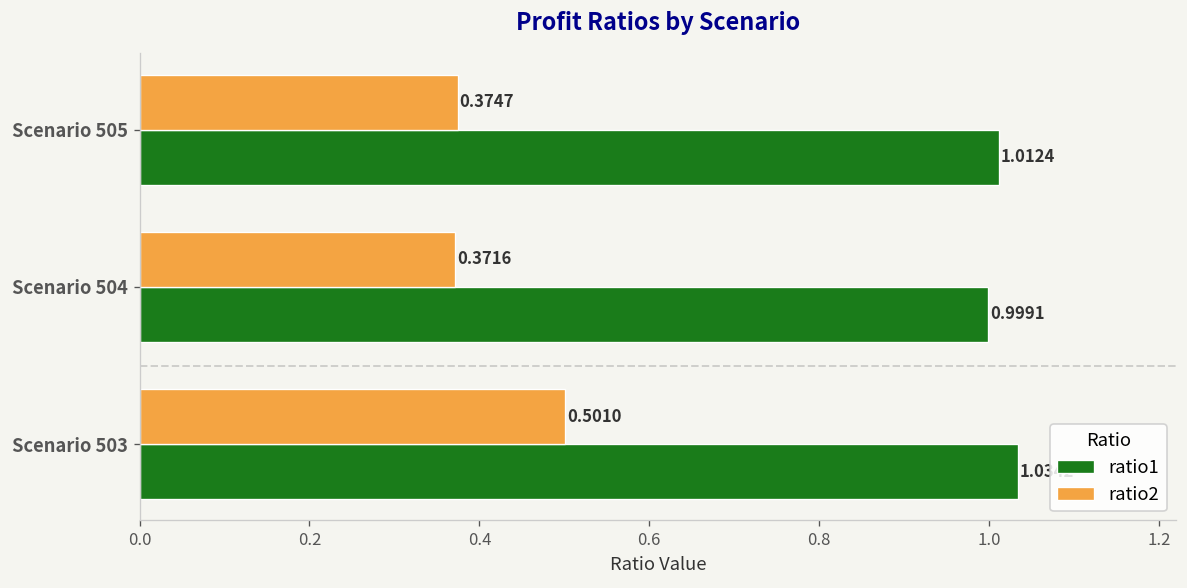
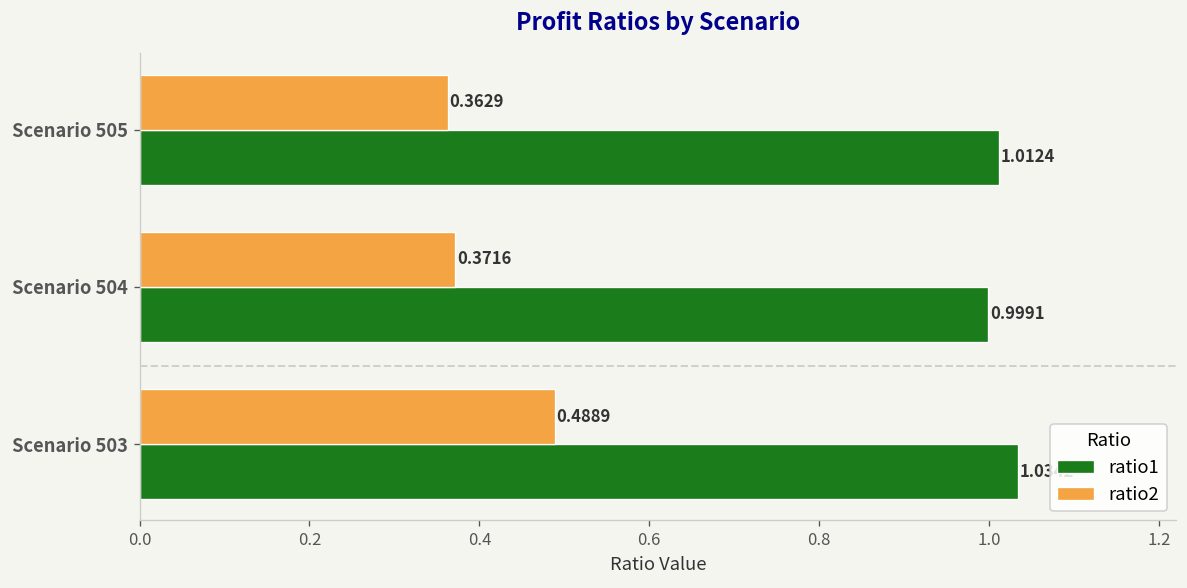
ratio2, Scenario 505: 0.3747 -> 0.3629
ratio2, Scenario 503: 0.5010 -> 0.4889
